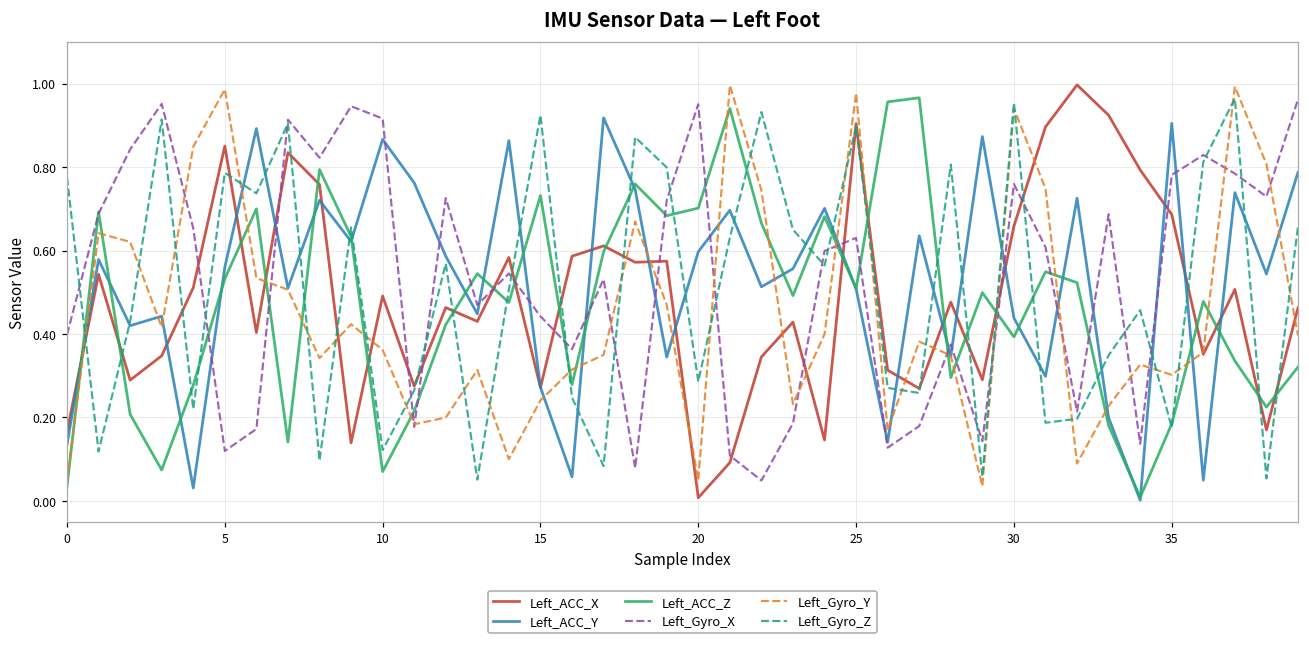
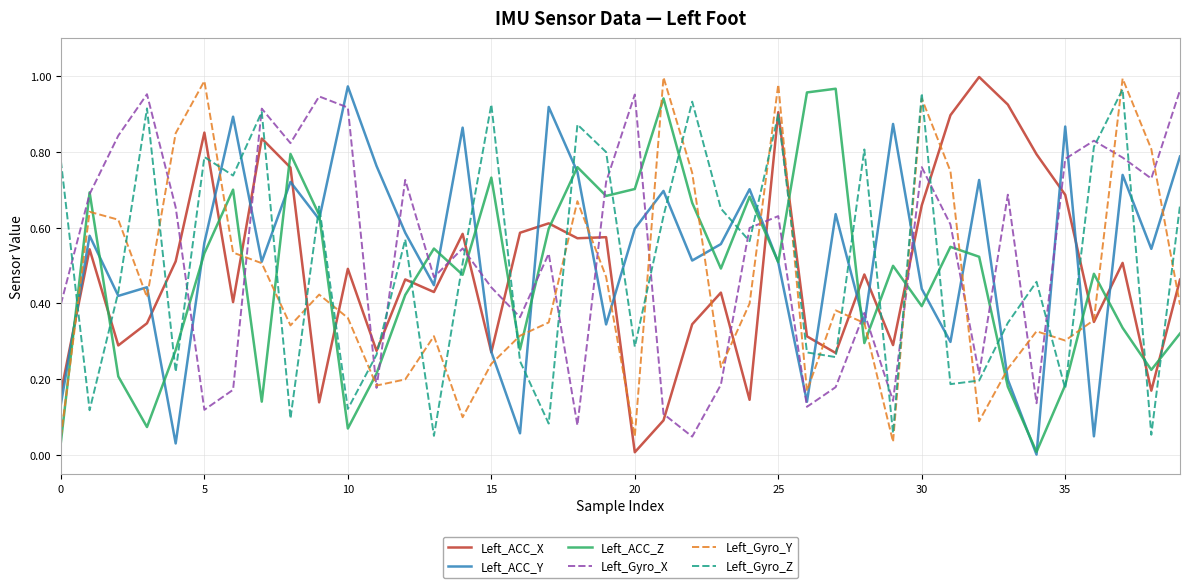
Left_ACC_Y, 10: 0.87 -> 0.97
Left_ACC_Y, 35: 0.90 -> 0.87
